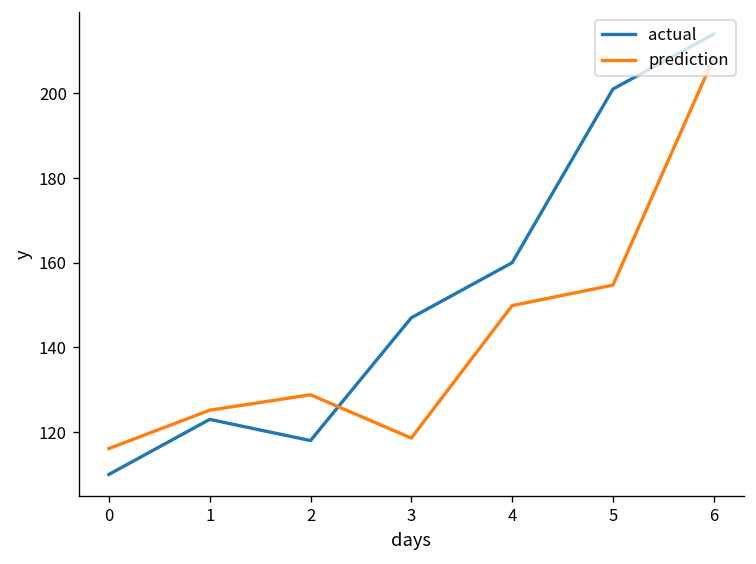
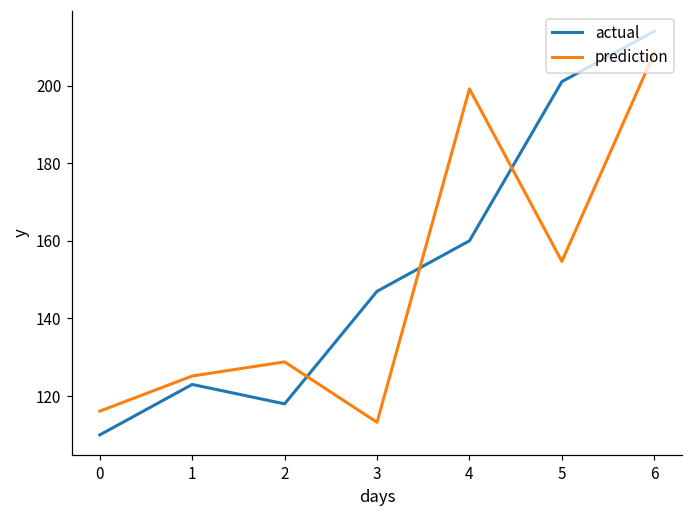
prediction, 3: 119 -> 113
prediction, 4: 150 -> 199
